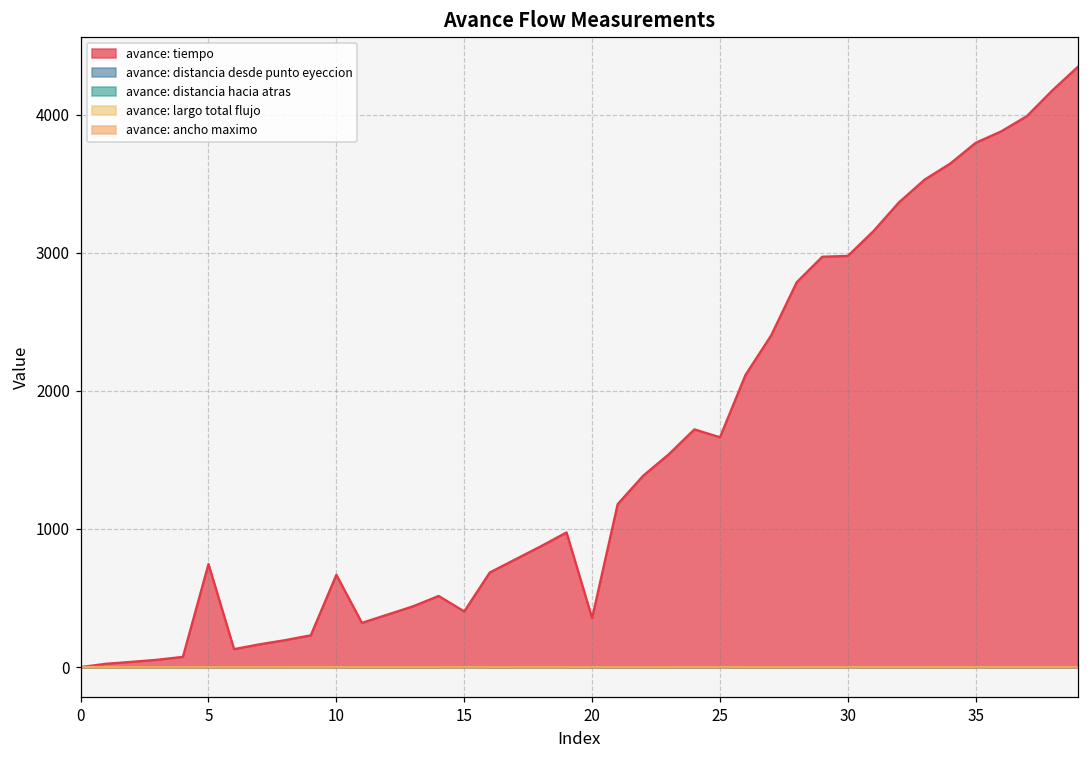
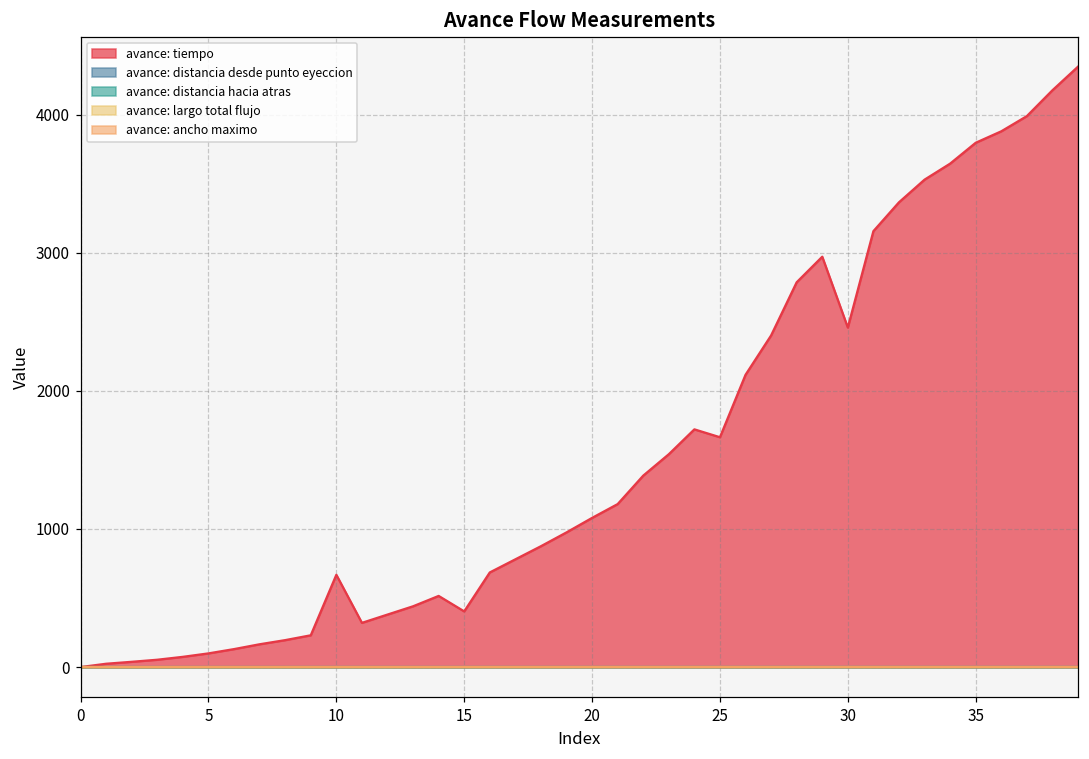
avance: tiempo, 5: 750 -> 100
avance: tiempo, 20: 360 -> 1080
avance: tiempo, 30: 2980 -> 2460
